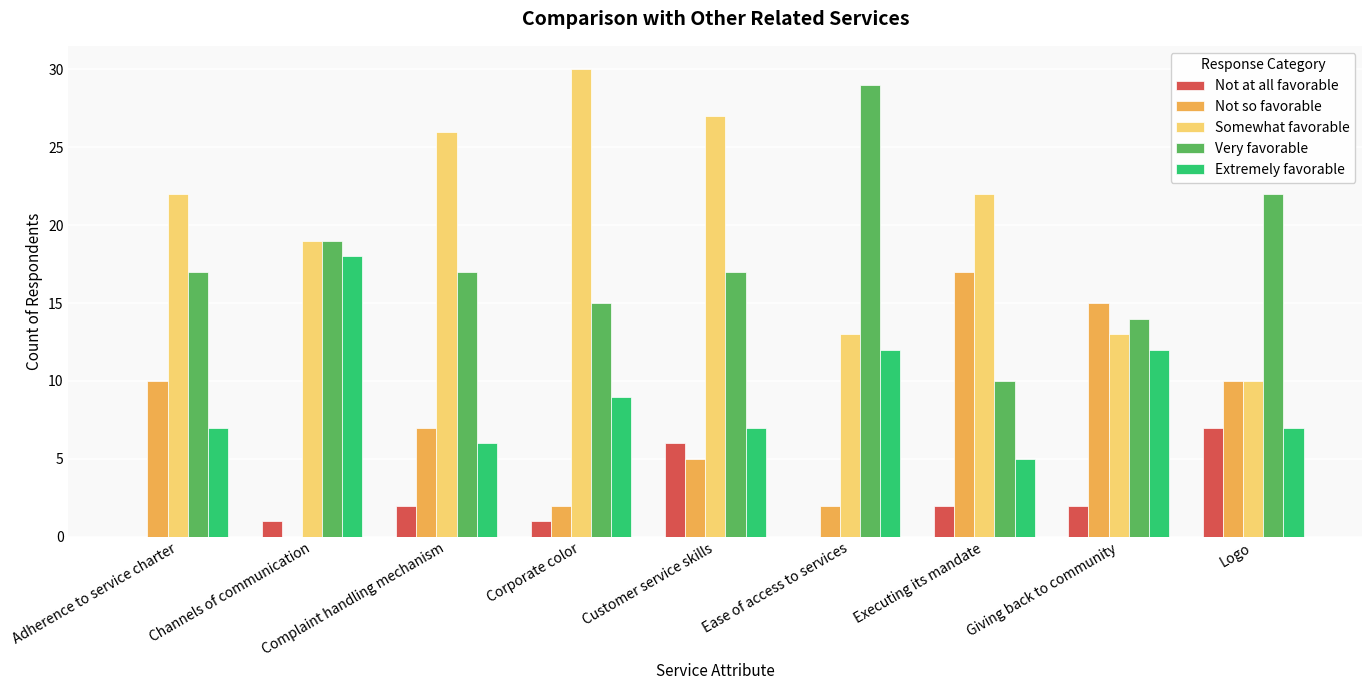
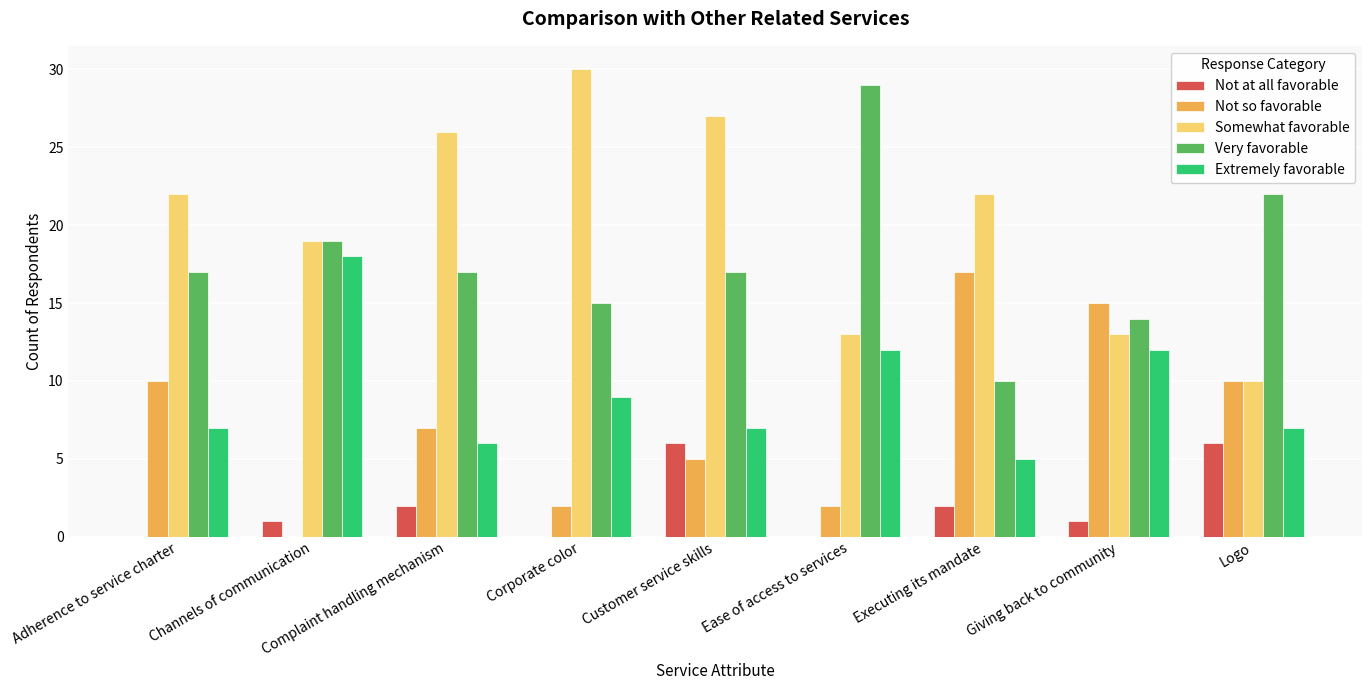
Not at all favorable, Corporate color: 1 -> 0
Not at all favorable, Giving back to community: 2 -> 1
Not at all favorable, Logo: 7 -> 6
